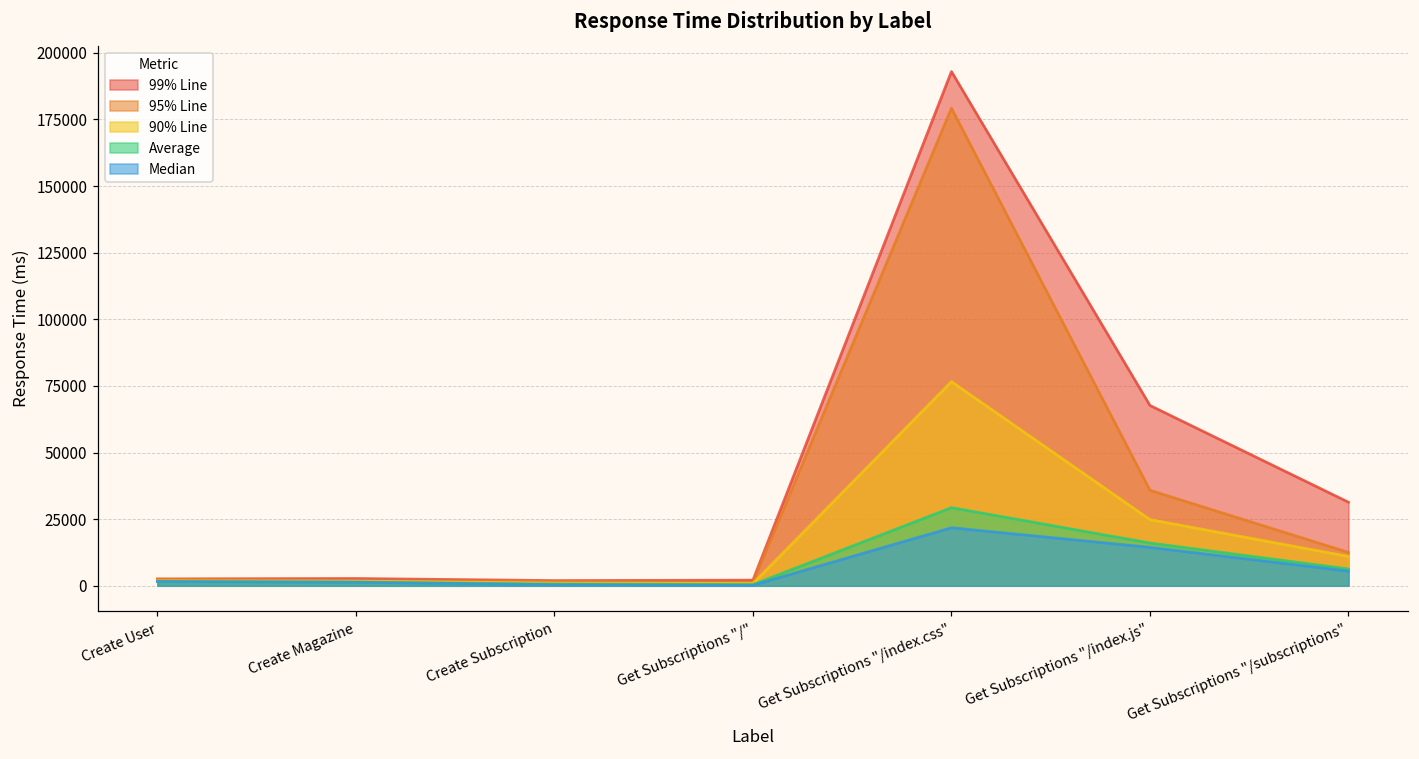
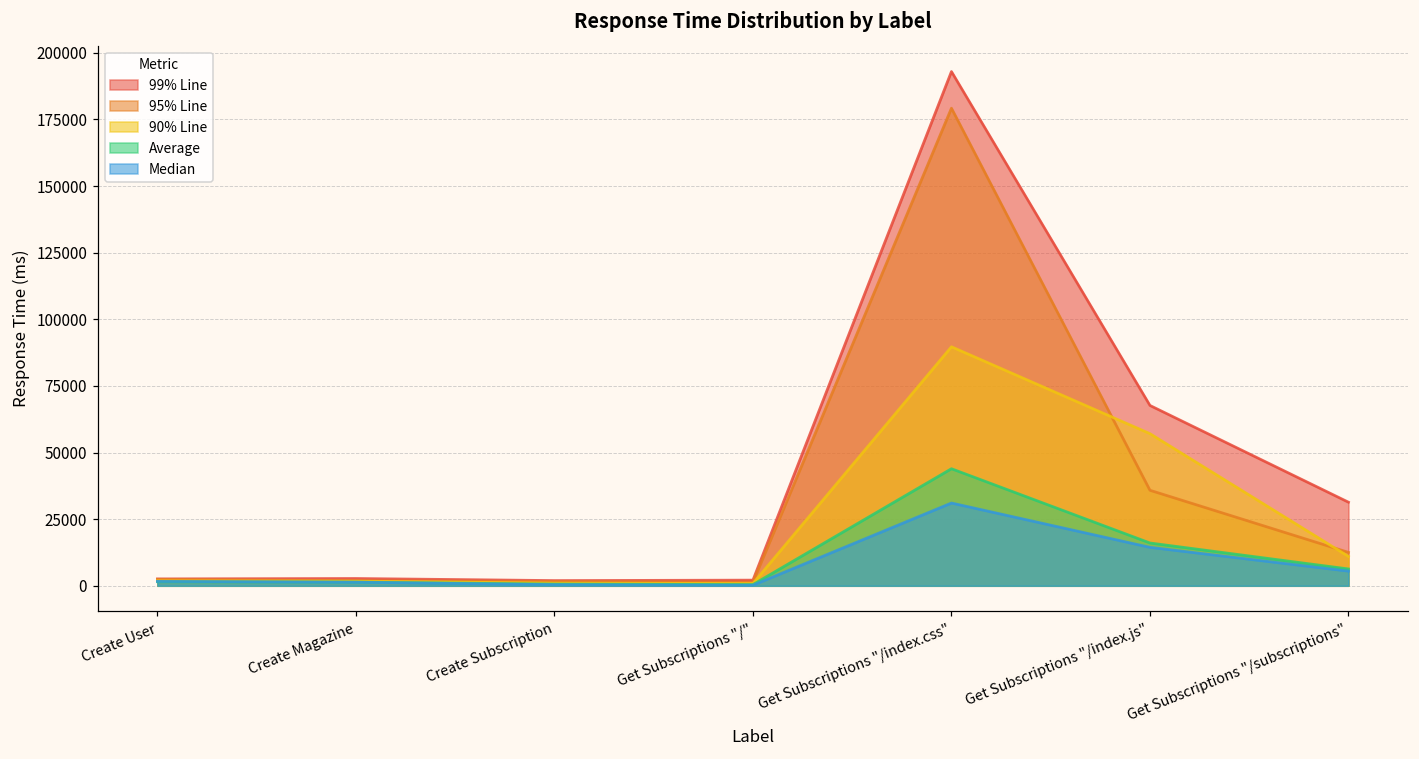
90% Line, Get Subscriptions "/index.css": 77000 -> 90000
Average, Get Subscriptions "/index.css": 29000 -> 44000
Median, Get Subscriptions "/index.css": 22000 -> 31000
90% Line, Get Subscriptions "/index.js": 25000 -> 57000
